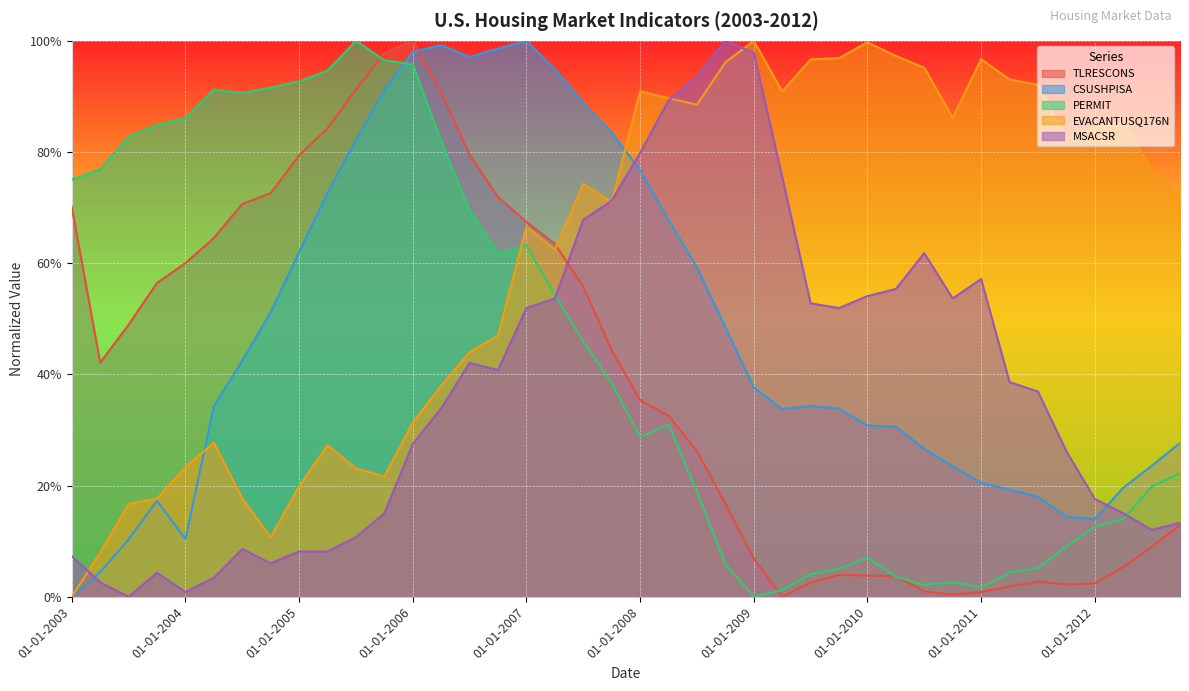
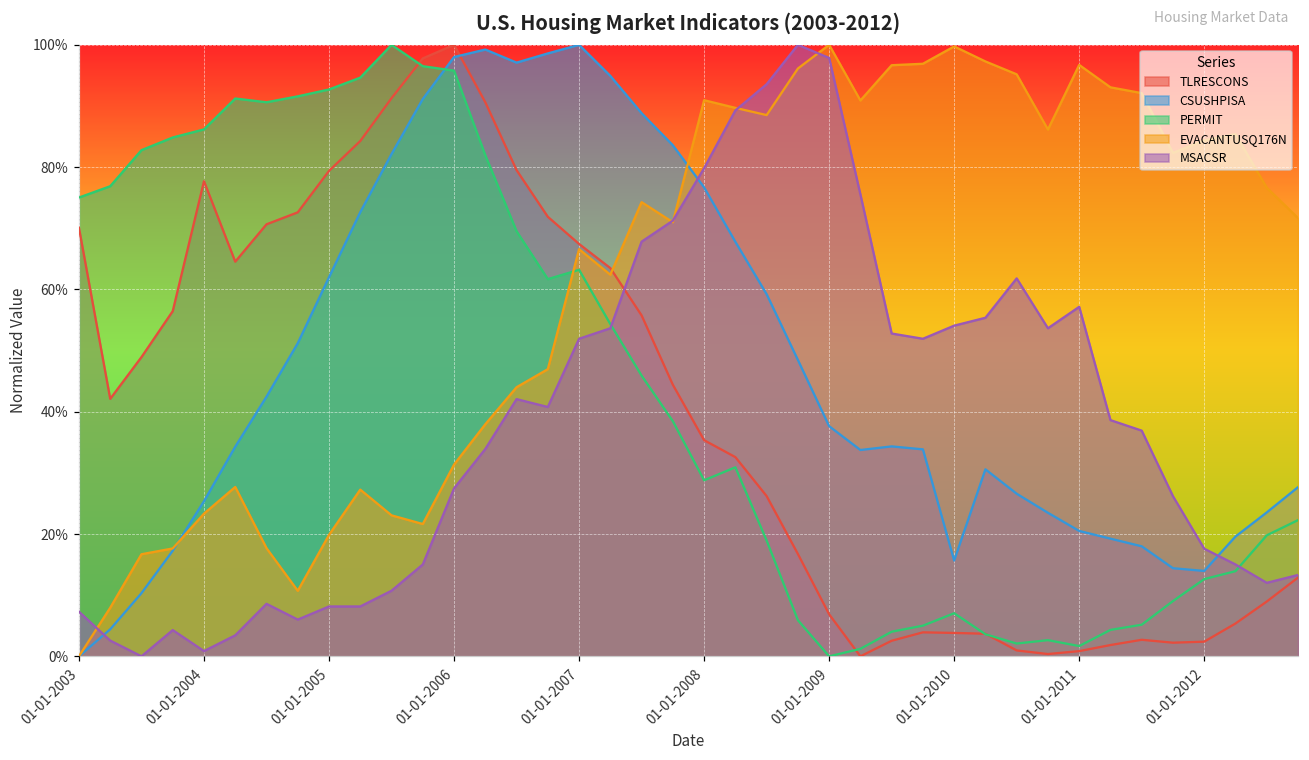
TLRESCONS, 01-01-2004: 60% -> 78%
CSUSHPISA, 01-01-2004: 10% -> 25%
CSUSHPISA, 01-01-2010: 31% -> 16%
